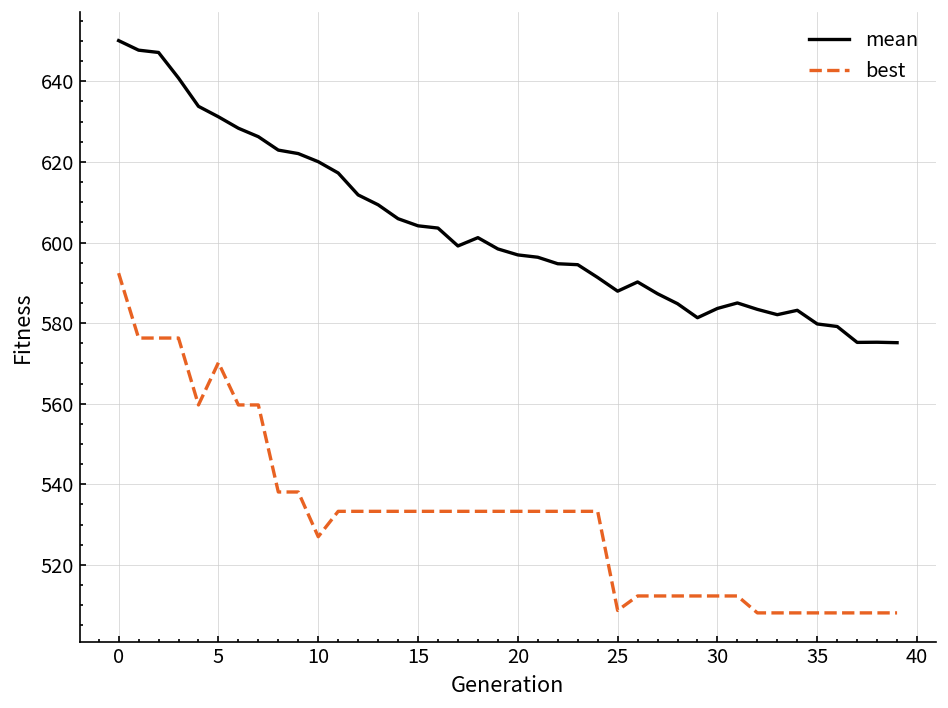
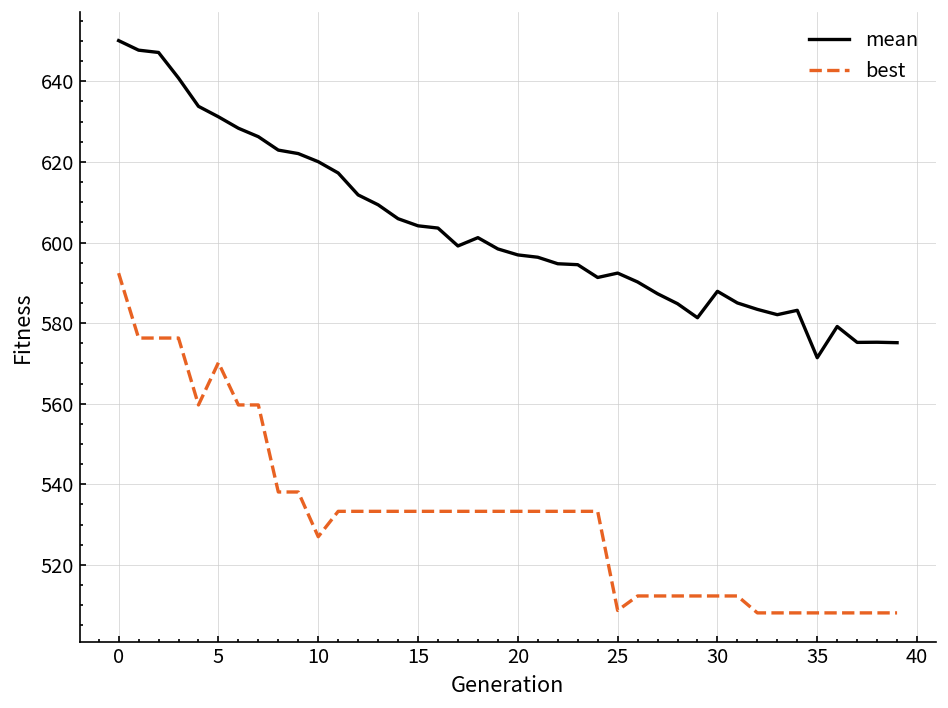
mean, 25: 588 -> 592
mean, 30: 584 -> 588
mean, 35: 580 -> 571
